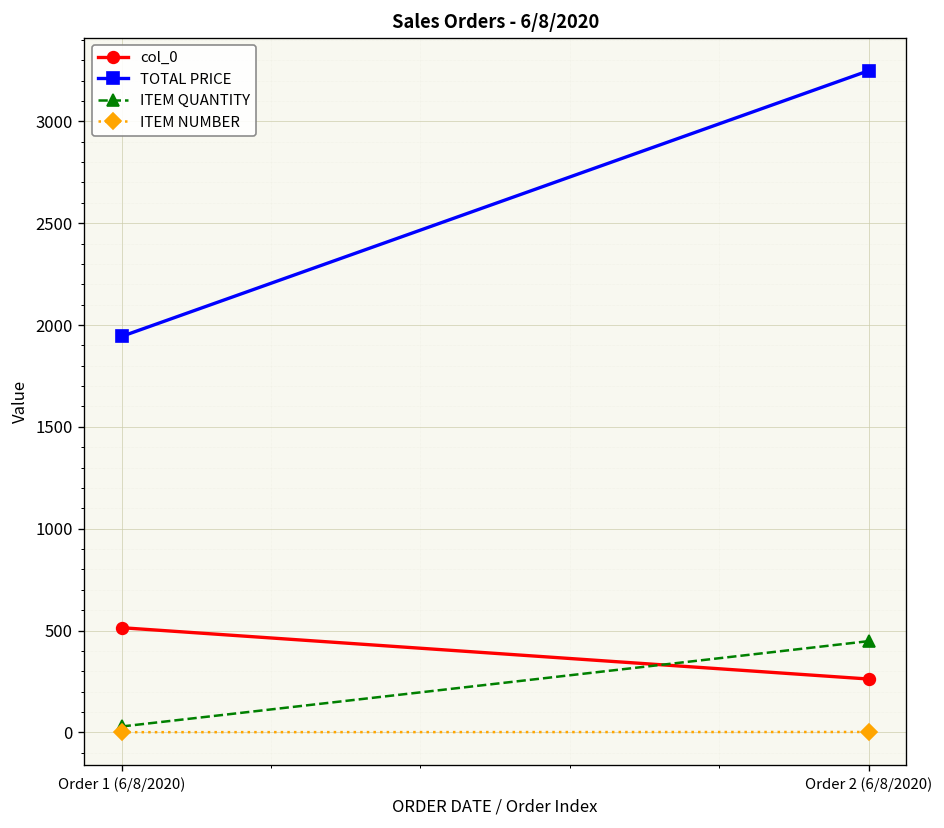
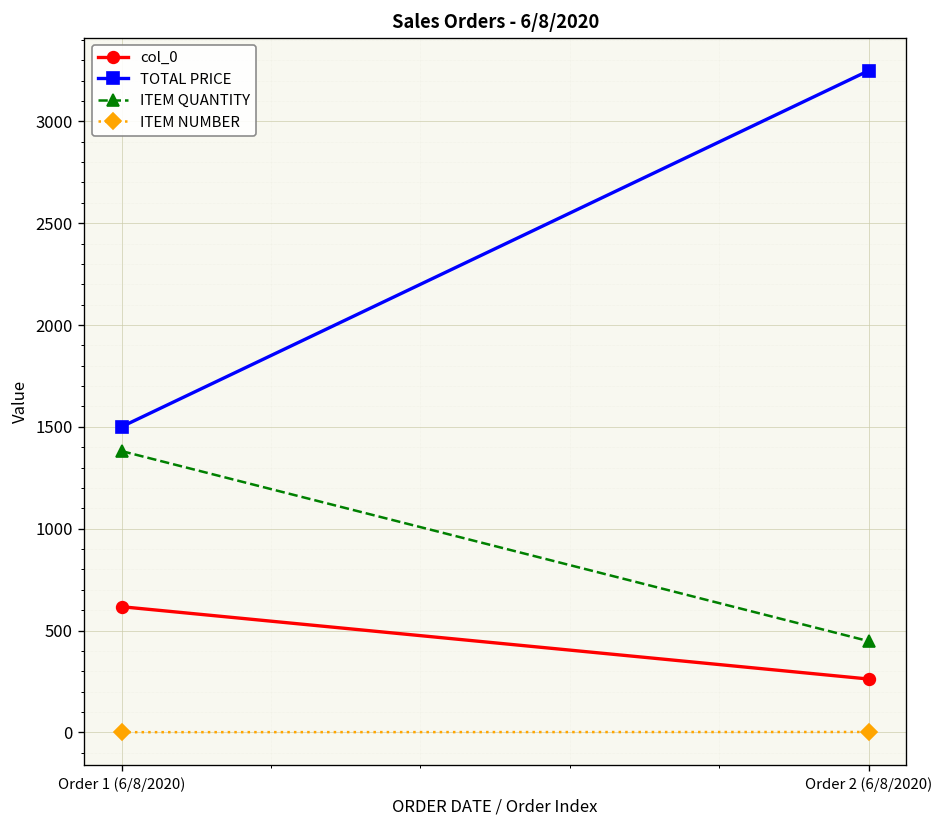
col_0, Order 1 (6/8/2020): 510 -> 620
TOTAL PRICE, Order 1 (6/8/2020): 1940 -> 1500
ITEM QUANTITY, Order 1 (6/8/2020): 30 -> 1380
